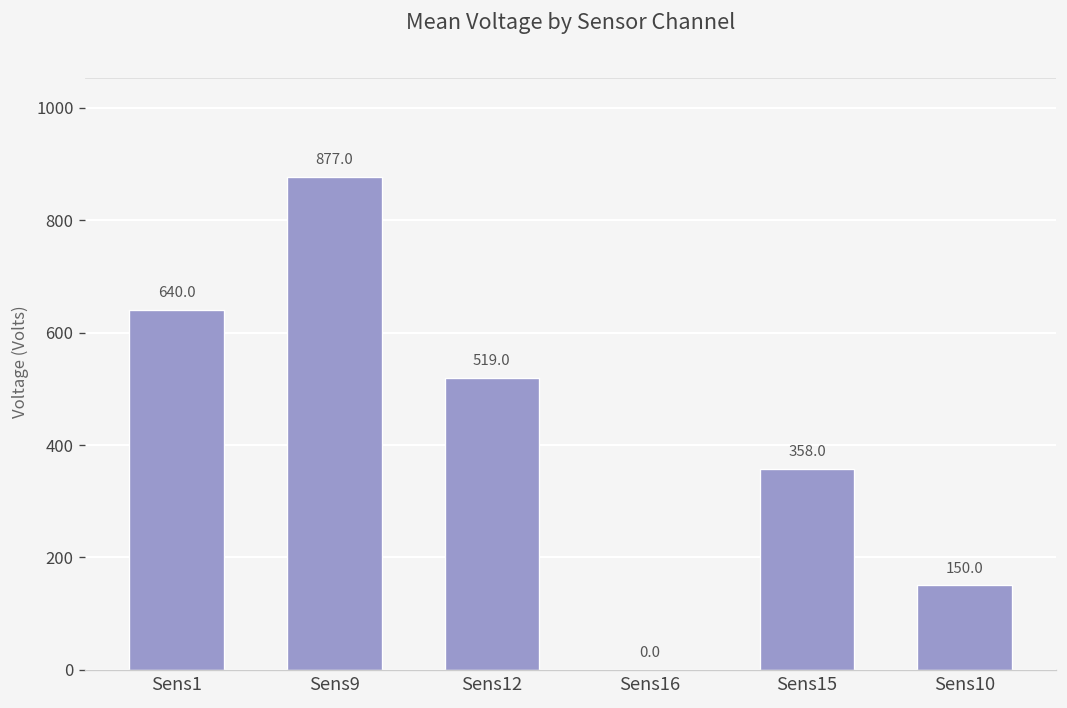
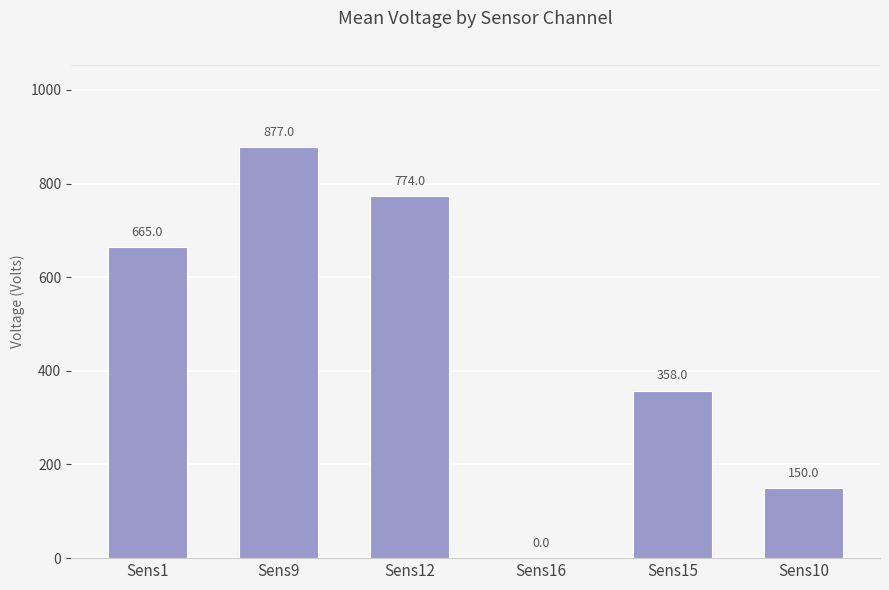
Sens1: 640.0 -> 665.0
Sens12: 519.0 -> 774.0
